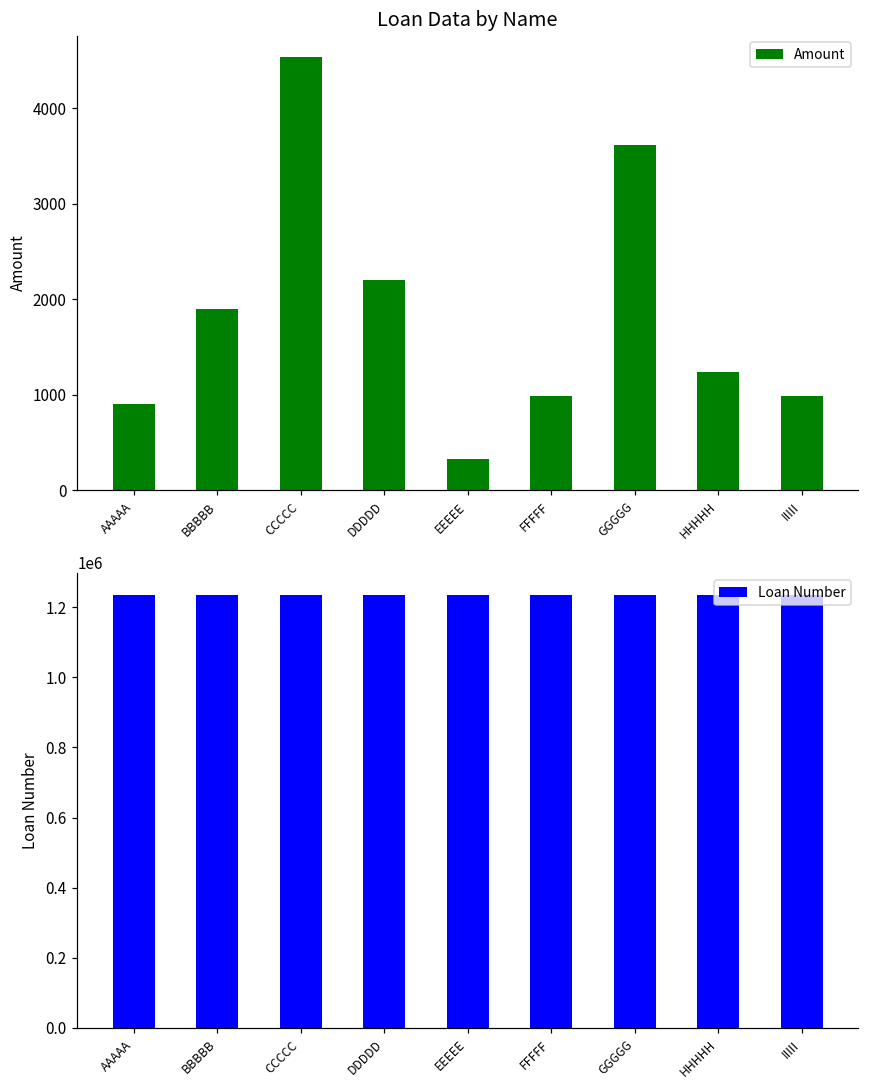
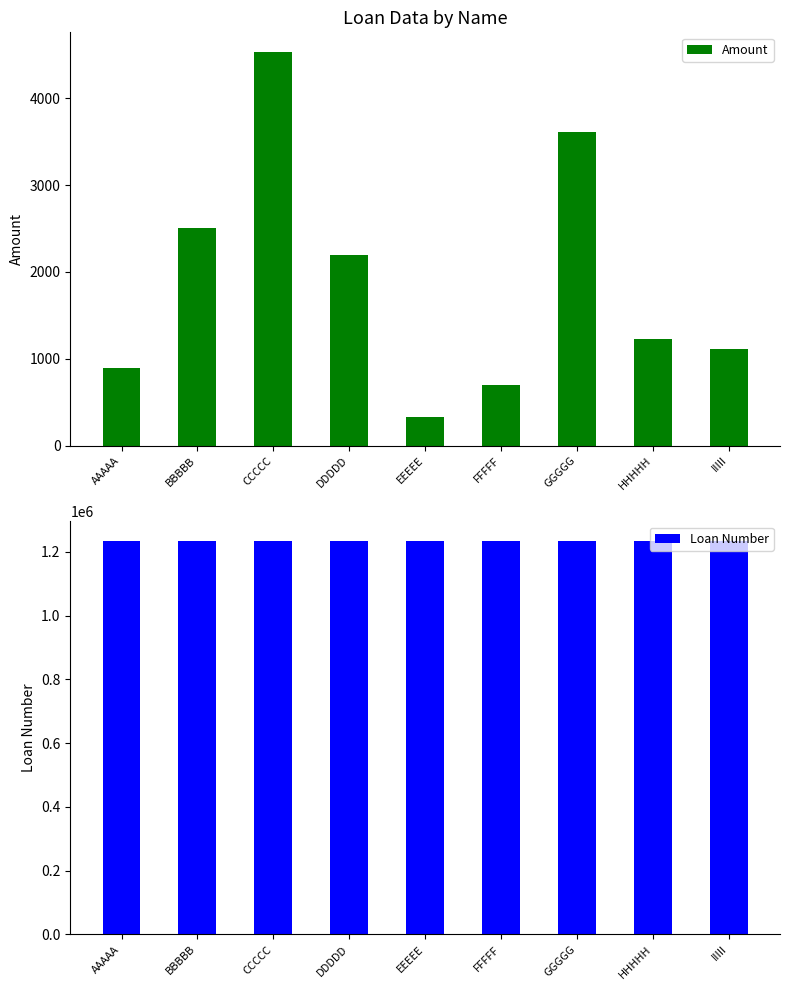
Loan Data by Name, BBBBB: 1900 -> 2500
Loan Data by Name, FFFFF: 1000 -> 700
Loan Data by Name, IIIII: 1000 -> 1100
